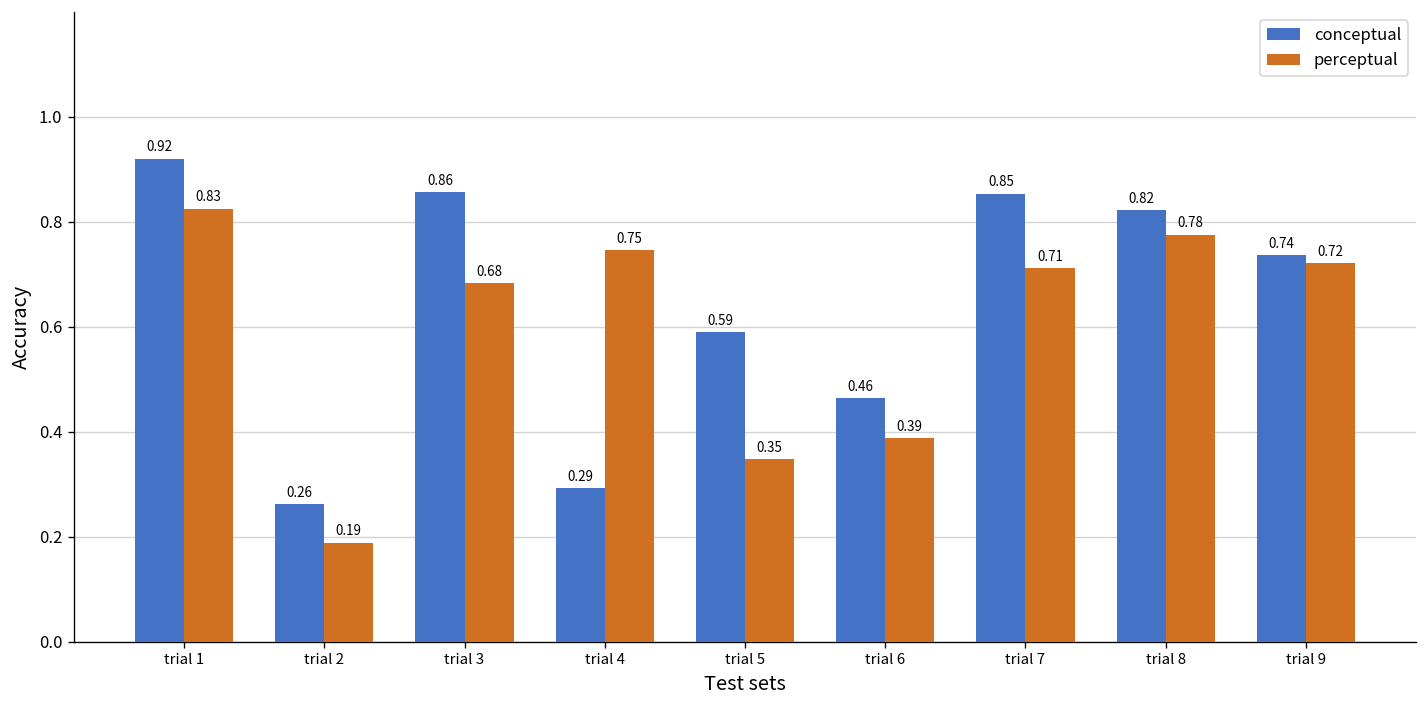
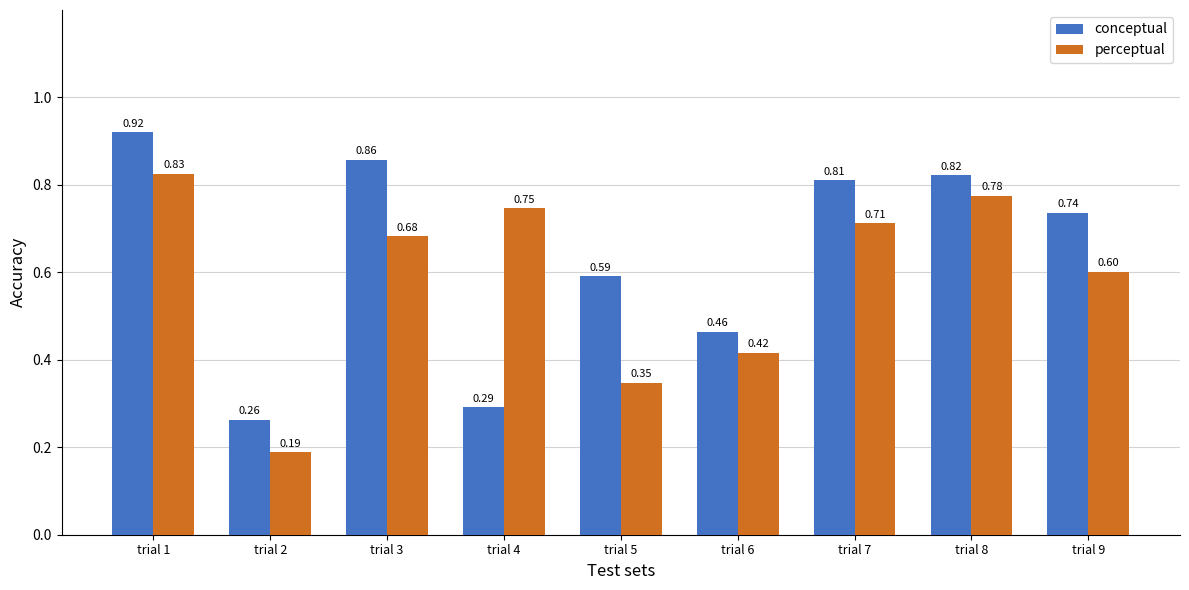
perceptual, trial 6: 0.39 -> 0.42
conceptual, trial 7: 0.85 -> 0.81
perceptual, trial 9: 0.72 -> 0.60
